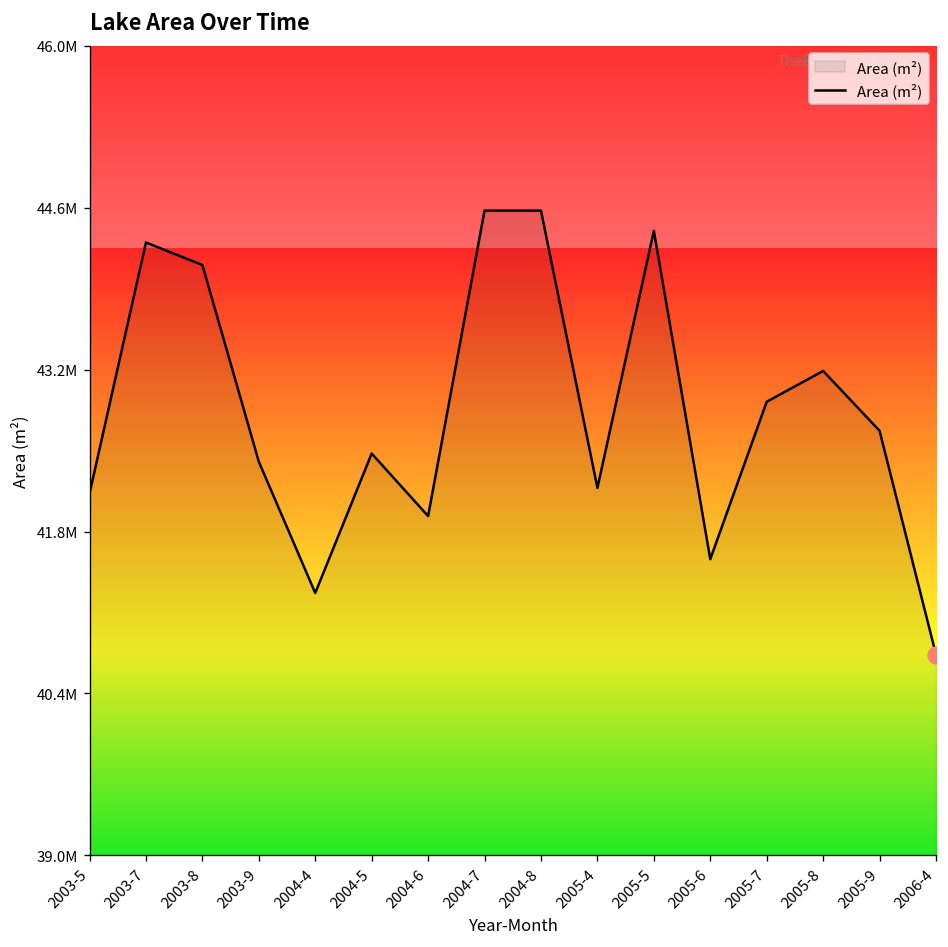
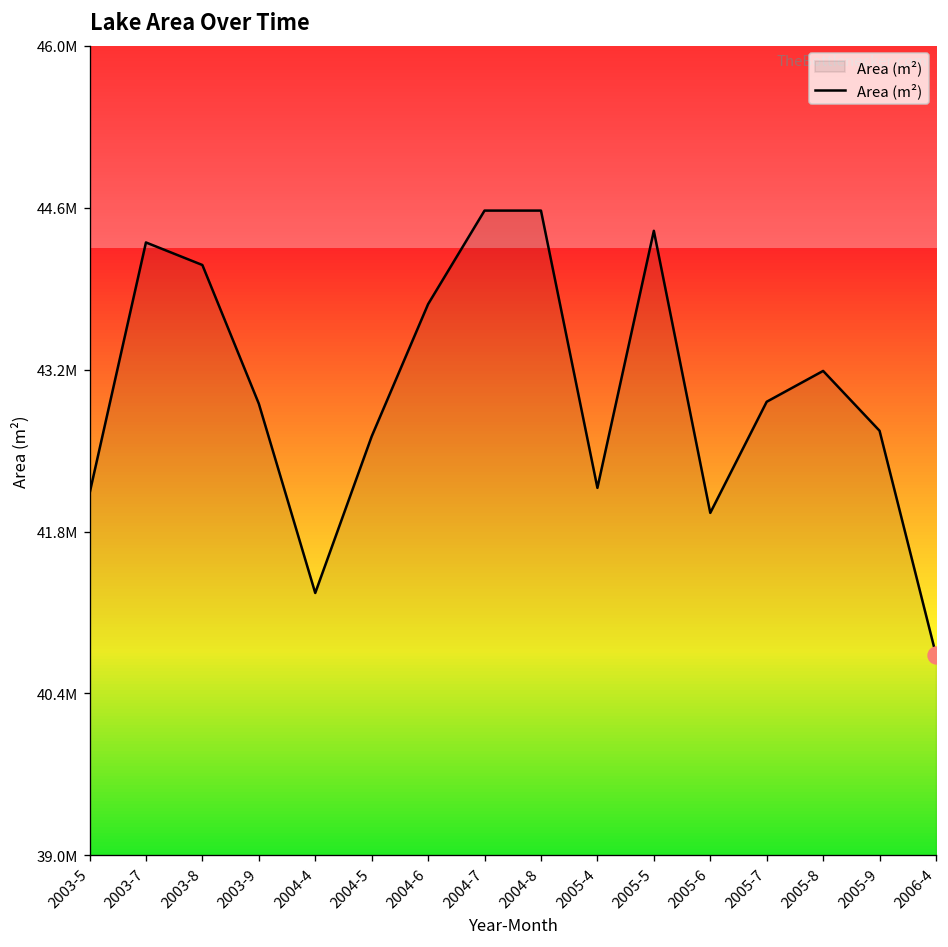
Area (m²), 2003-9: 42400000 -> 42900000
Area (m²), 2004-5: 42500000 -> 42600000
Area (m²), 2004-6: 41900000 -> 43800000
Area (m²), 2005-6: 41600000 -> 42000000
